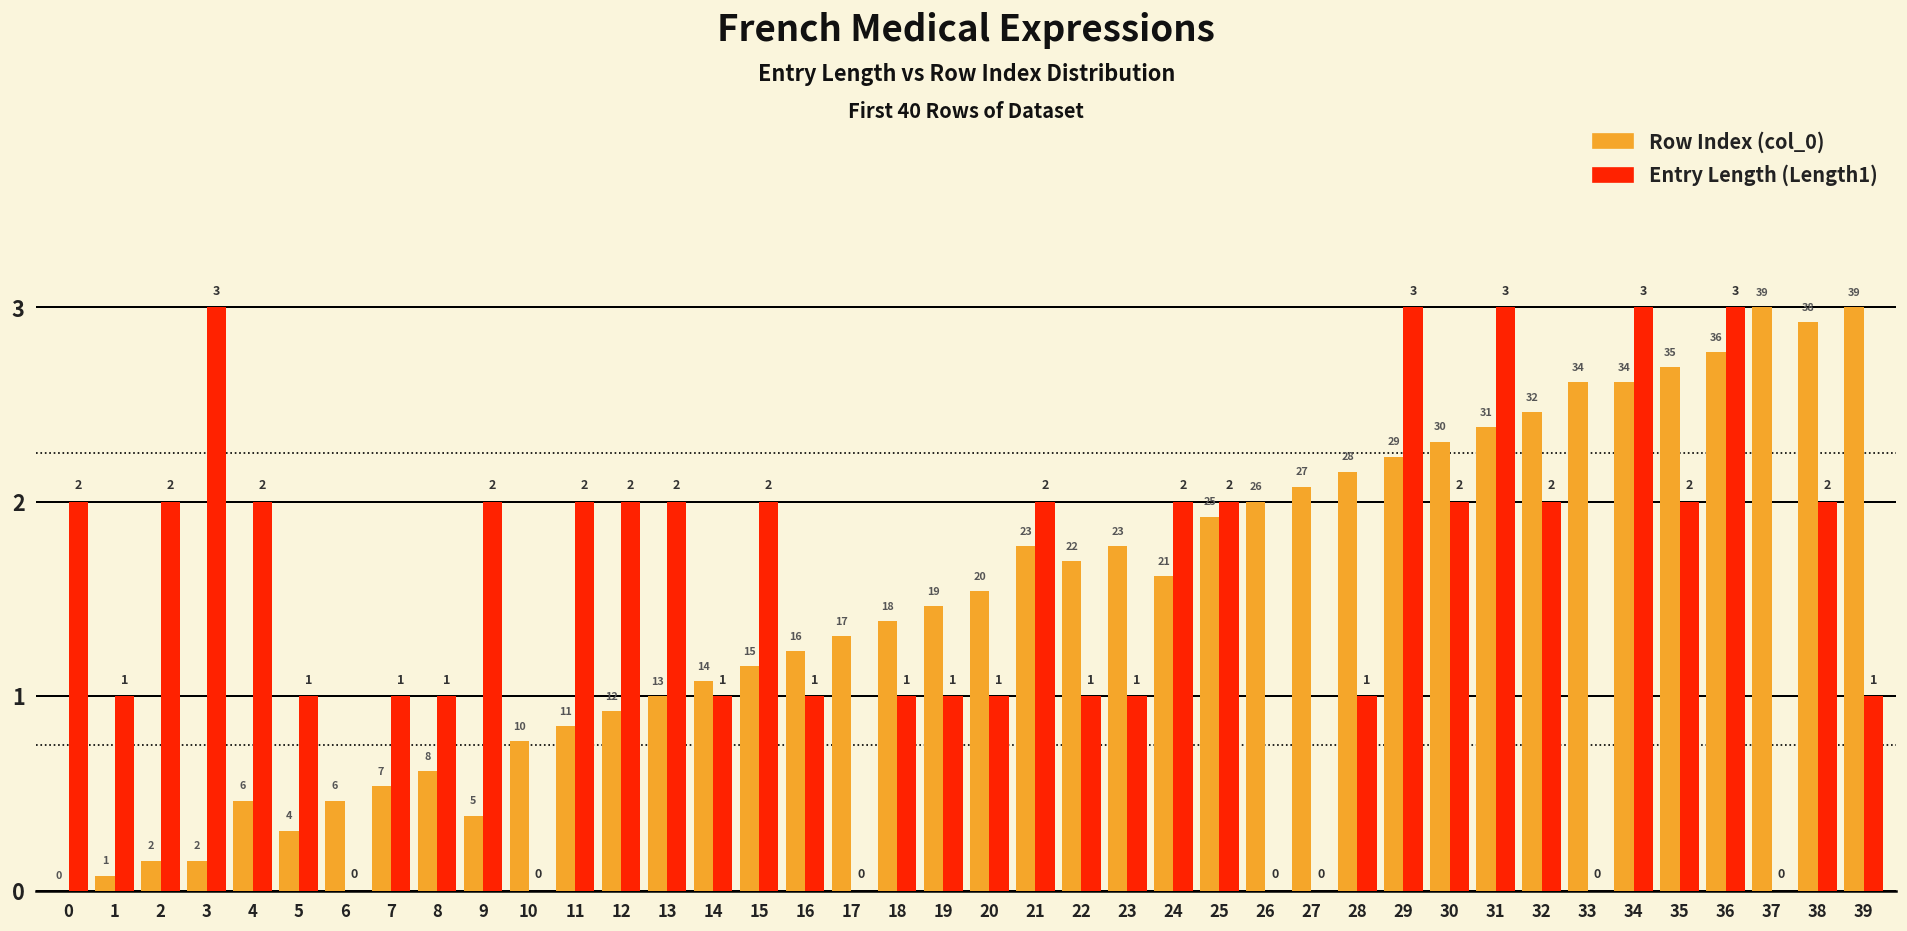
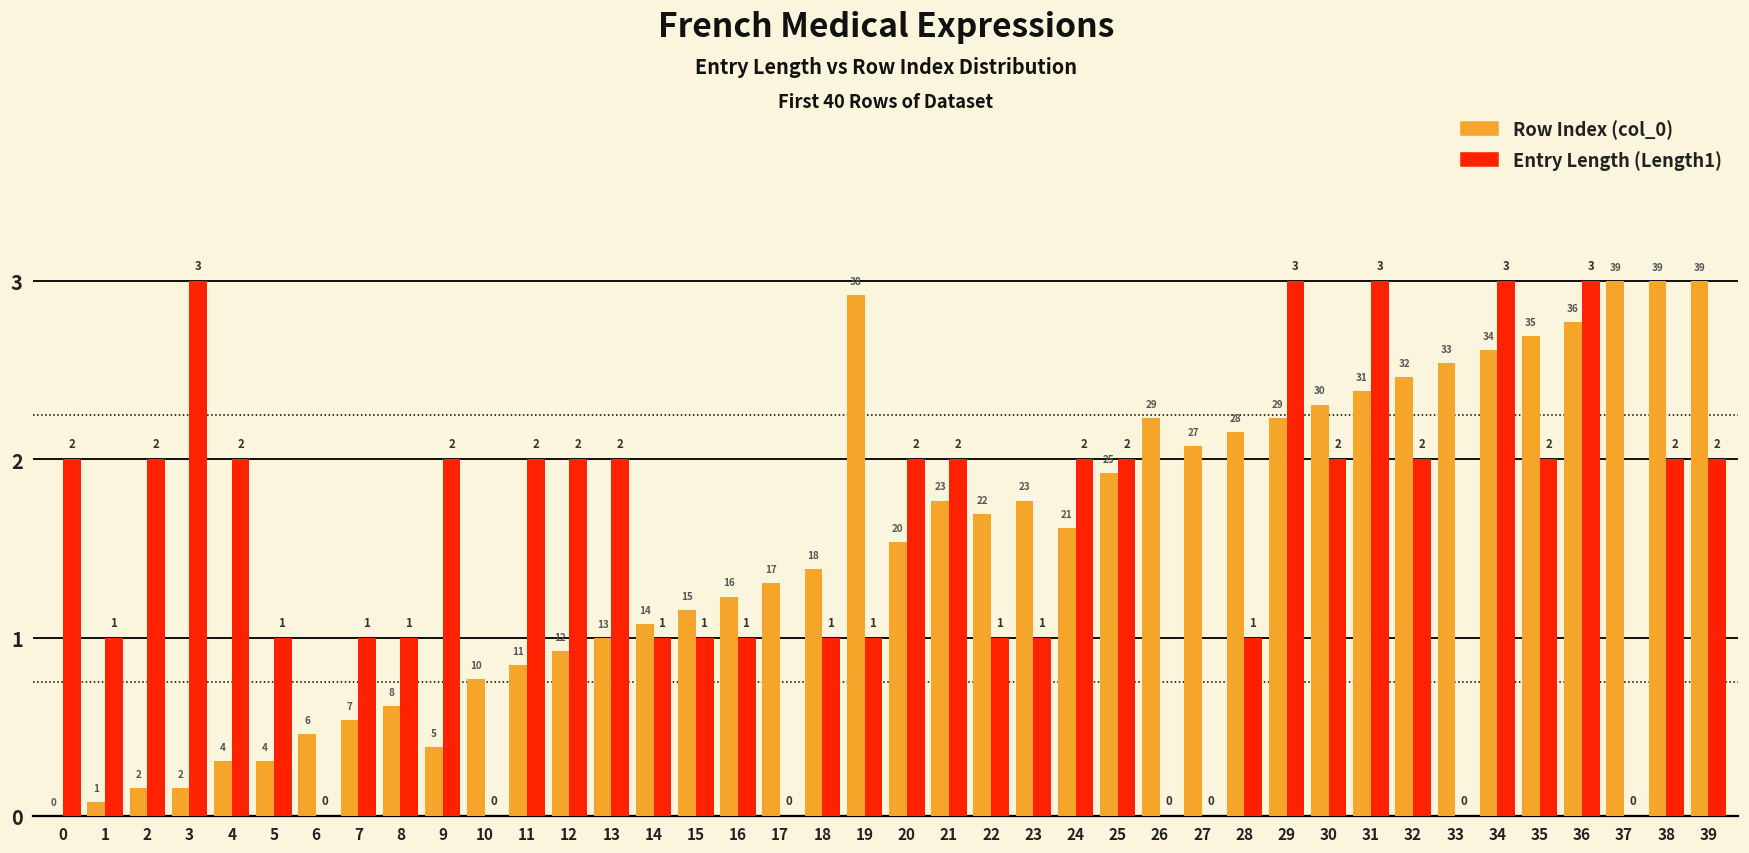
Row Index (col_0), 4: 6 -> 4
Entry Length (Length1), 15: 2 -> 1
Row Index (col_0), 19: 19 -> 38
Entry Length (Length1), 20: 1 -> 2
Row Index (col_0), 26: 26 -> 29
Row Index (col_0), 33: 34 -> 33
Row Index (col_0), 38: 38 -> 39
Entry Length (Length1), 39: 1 -> 2
